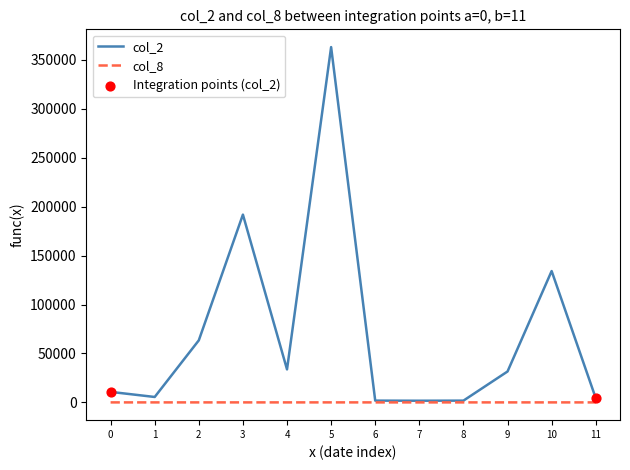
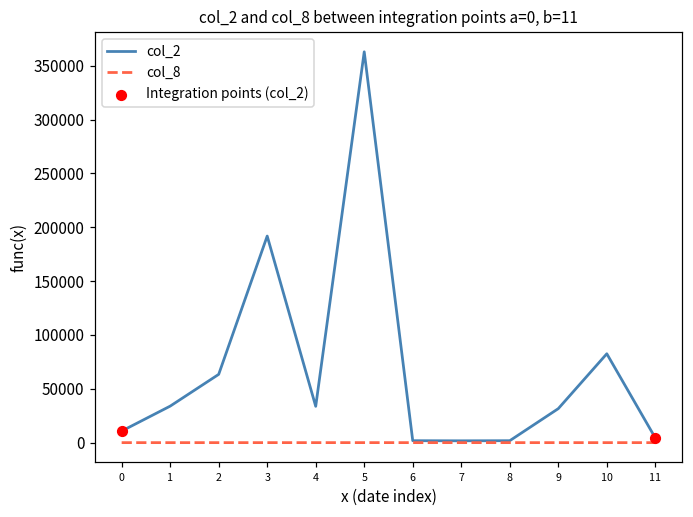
col_2, 1: 10000 -> 30000
col_2, 10: 130000 -> 80000
